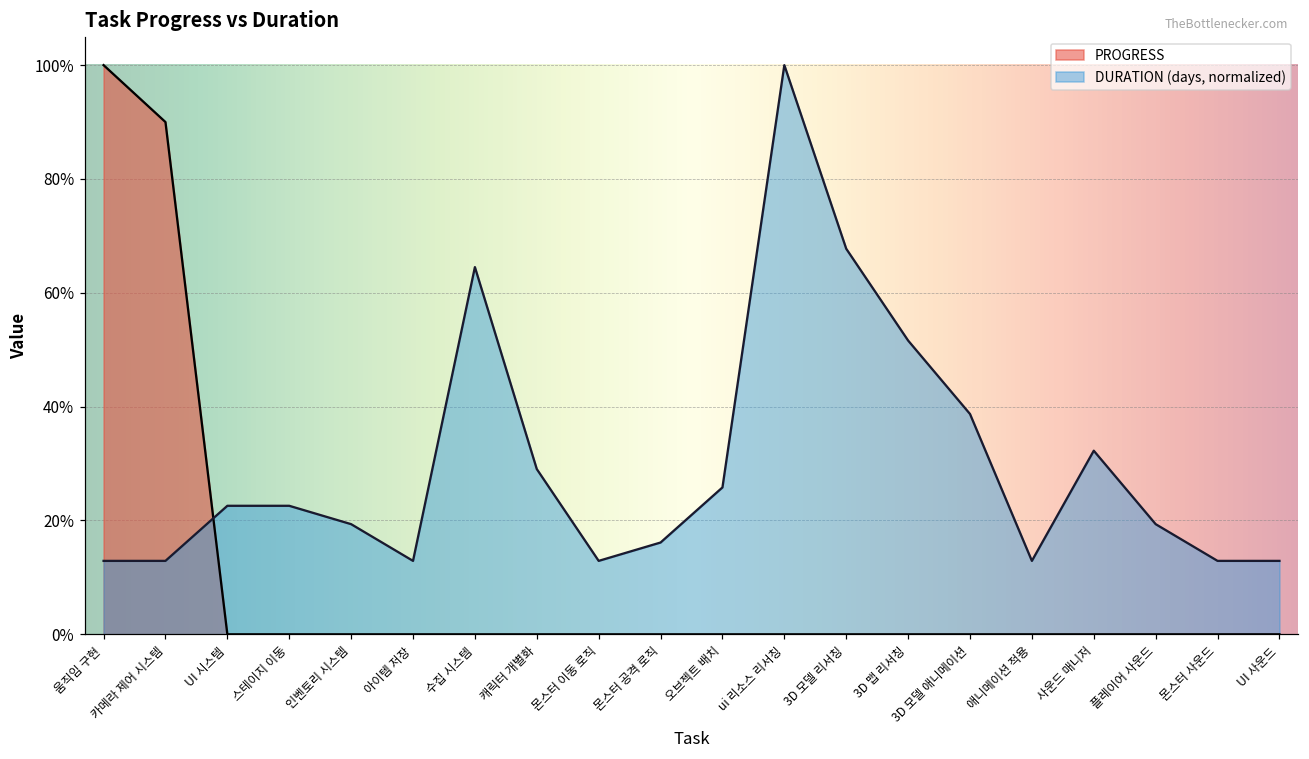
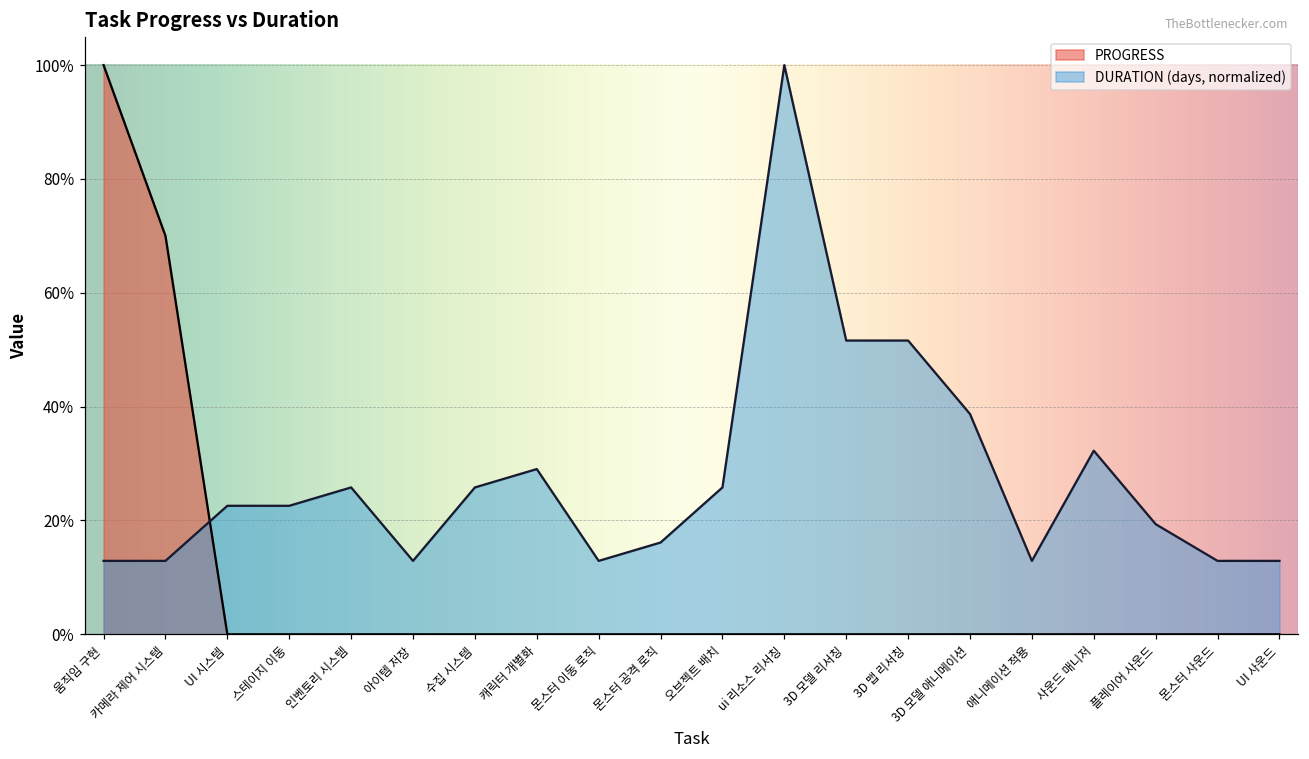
PROGRESS, 카메라 제어 시스템: 90% -> 70%
DURATION (days, normalized), 인벤토리 시스템: 19% -> 26%
DURATION (days, normalized), 수집 시스템: 65% -> 26%
DURATION (days, normalized), 3D 모델 리서칭: 68% -> 52%
